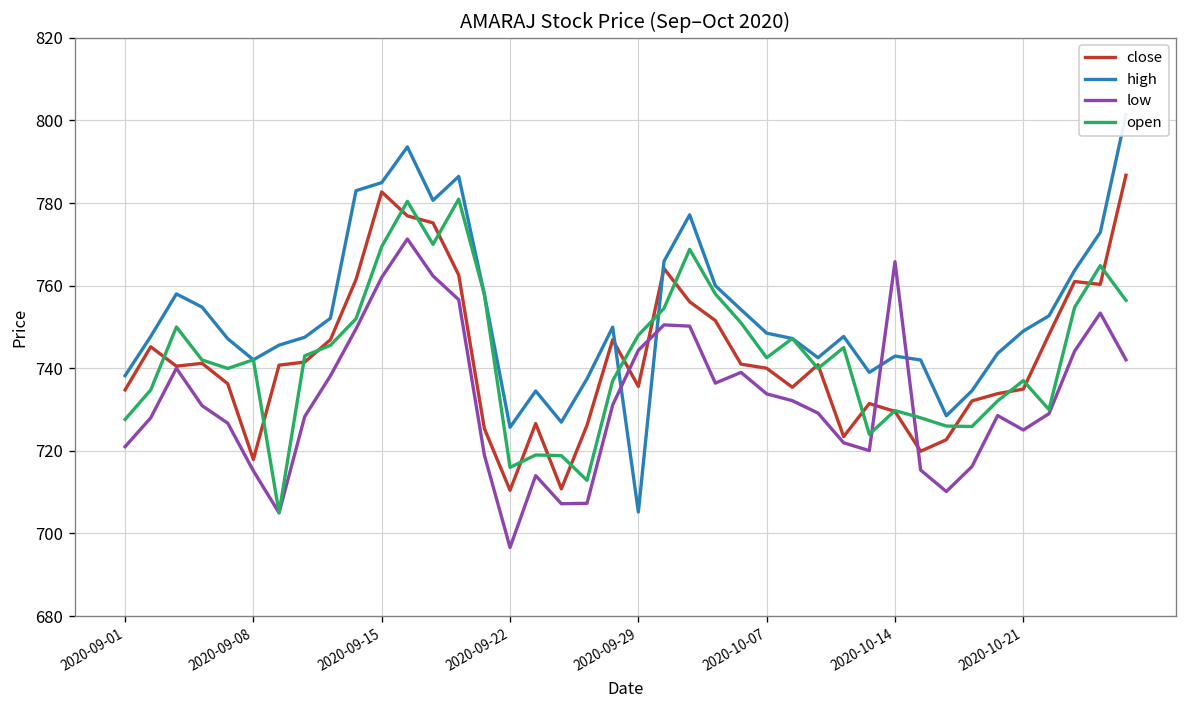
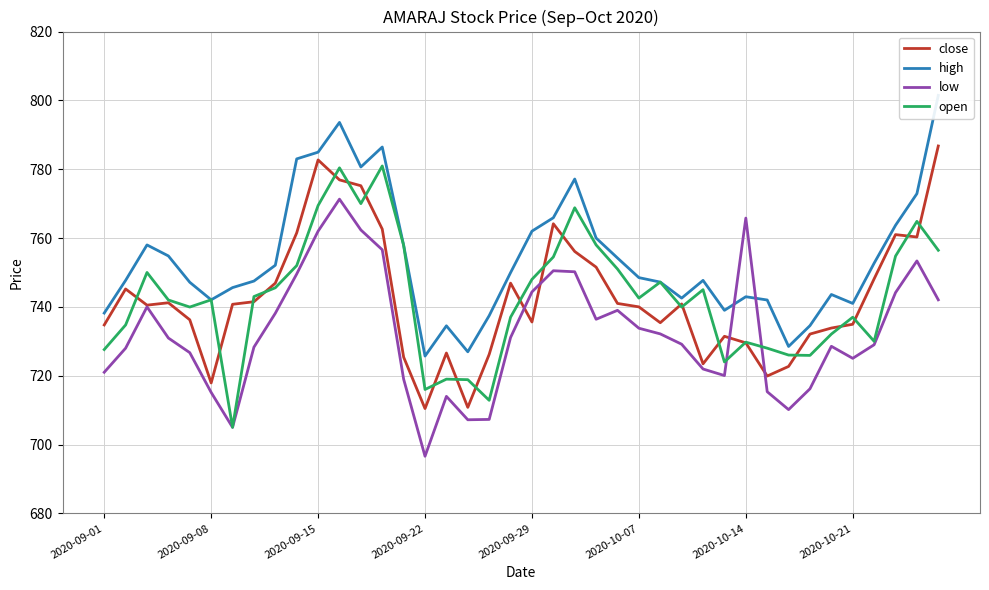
high, 2020-09-29: 705 -> 762
high, 2020-10-21: 749 -> 741
